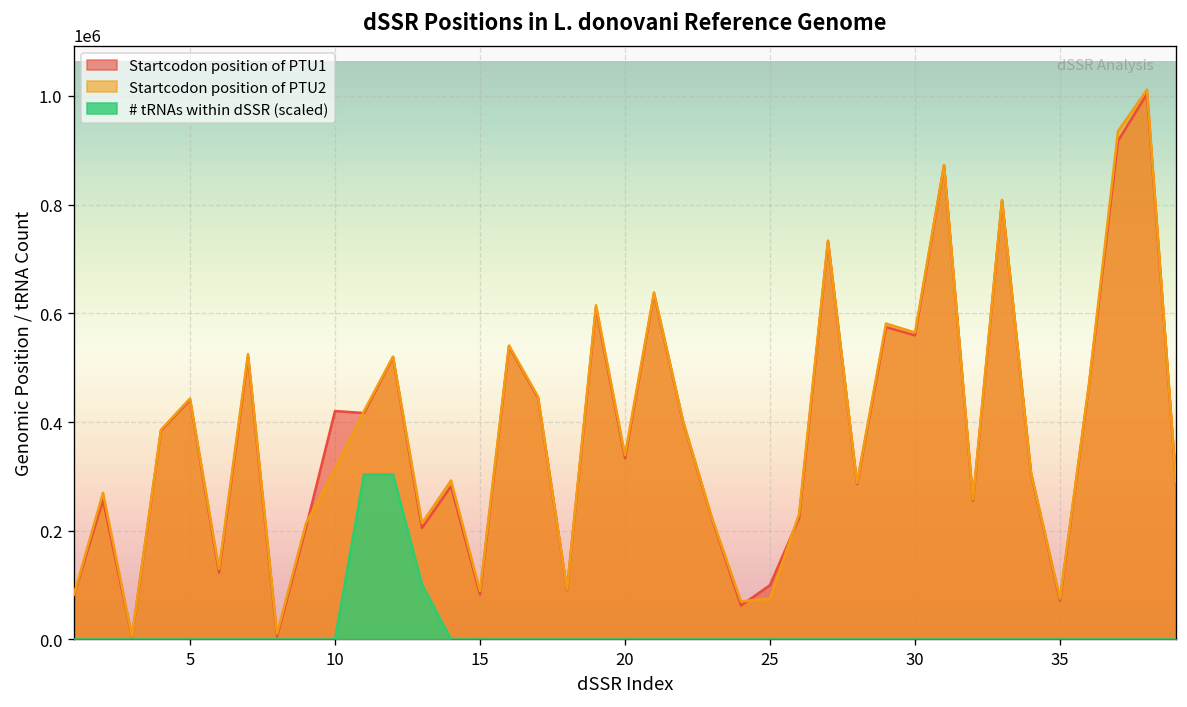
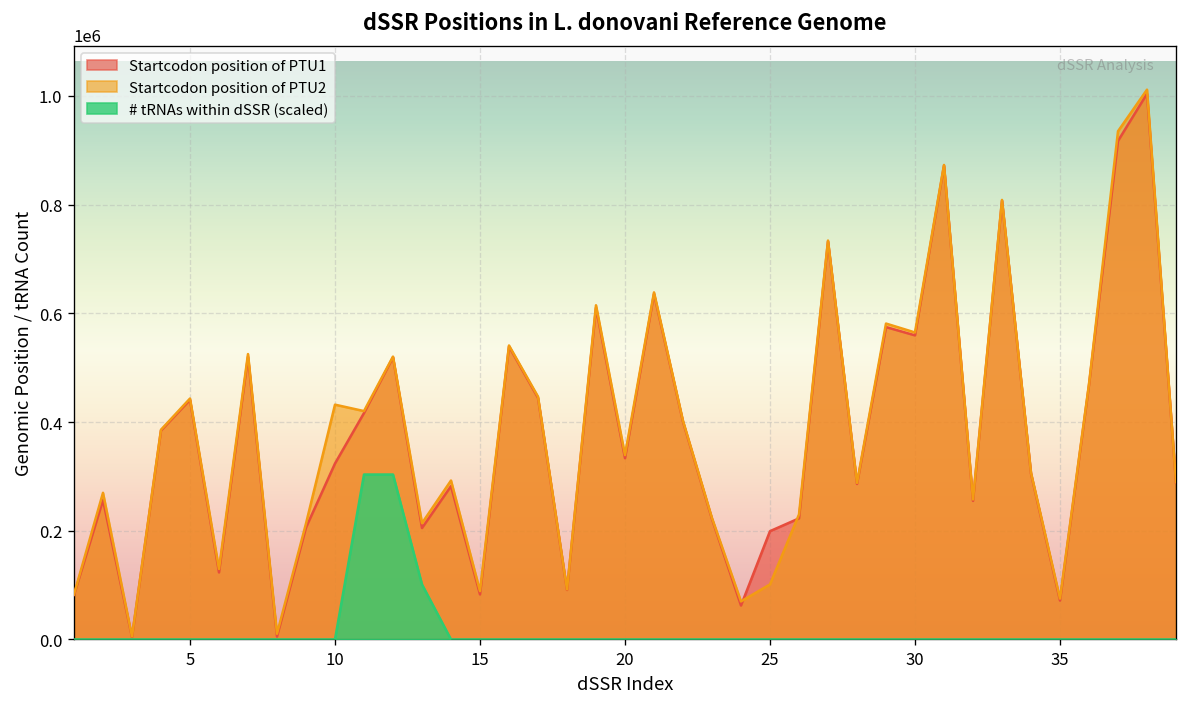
Startcodon position of PTU1, 10: 420000 -> 320000
Startcodon position of PTU2, 10: 310000 -> 430000
Startcodon position of PTU1, 25: 100000 -> 200000
Startcodon position of PTU2, 25: 80000 -> 100000
